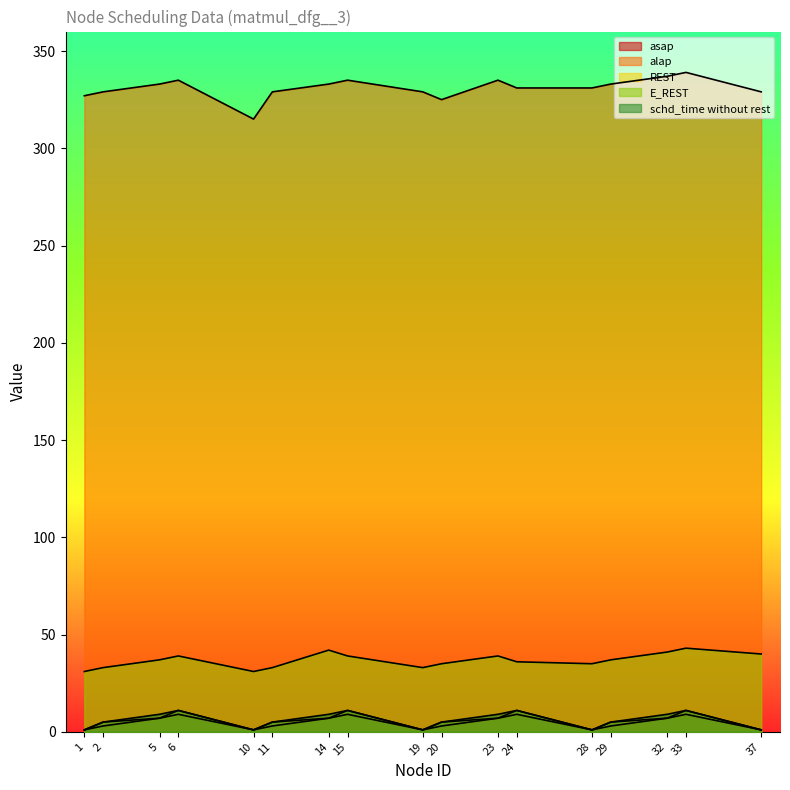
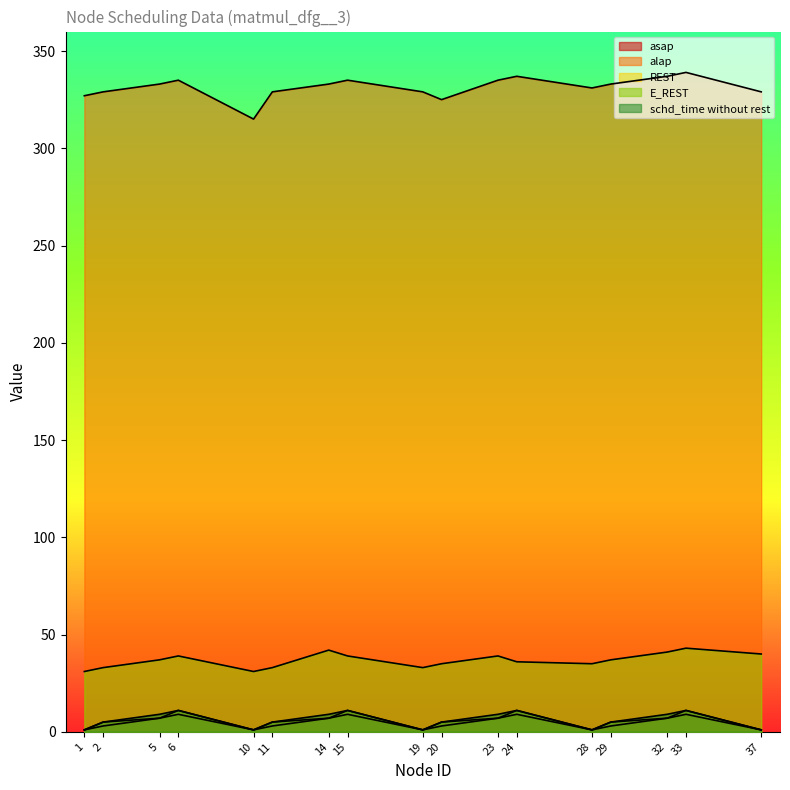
alap, 24: 331 -> 337
